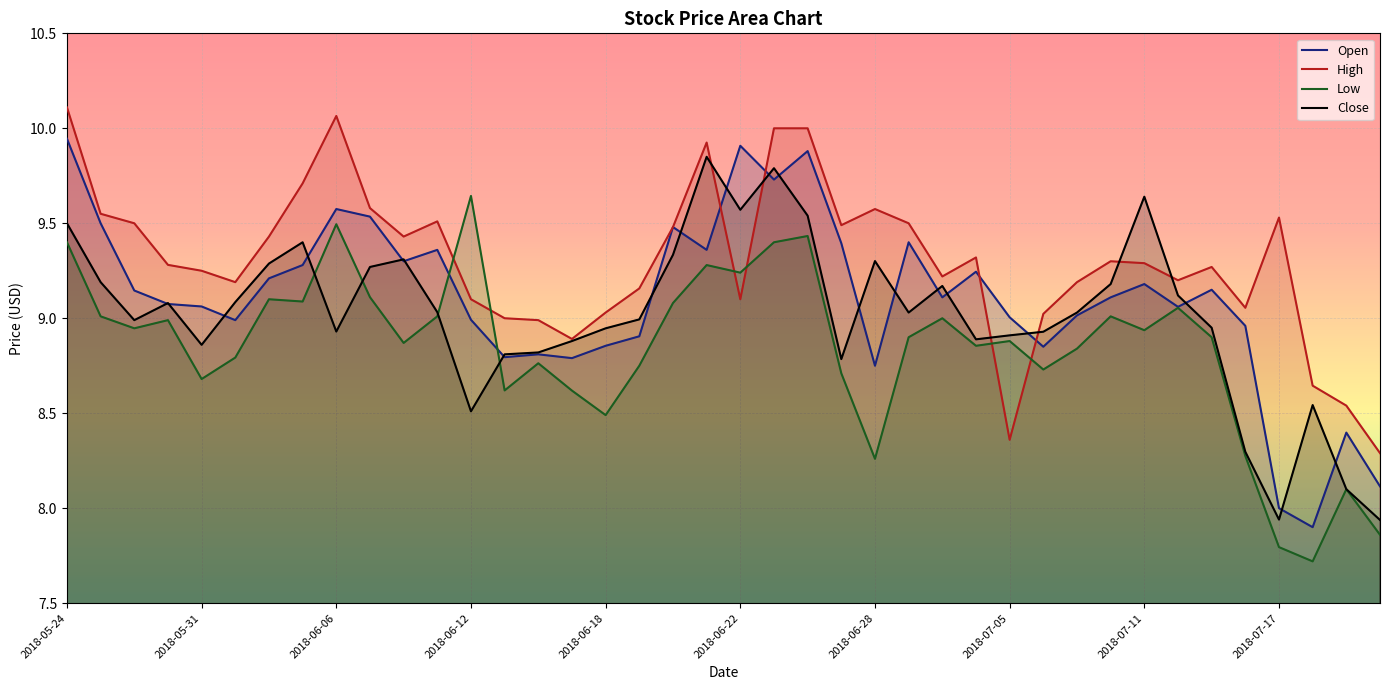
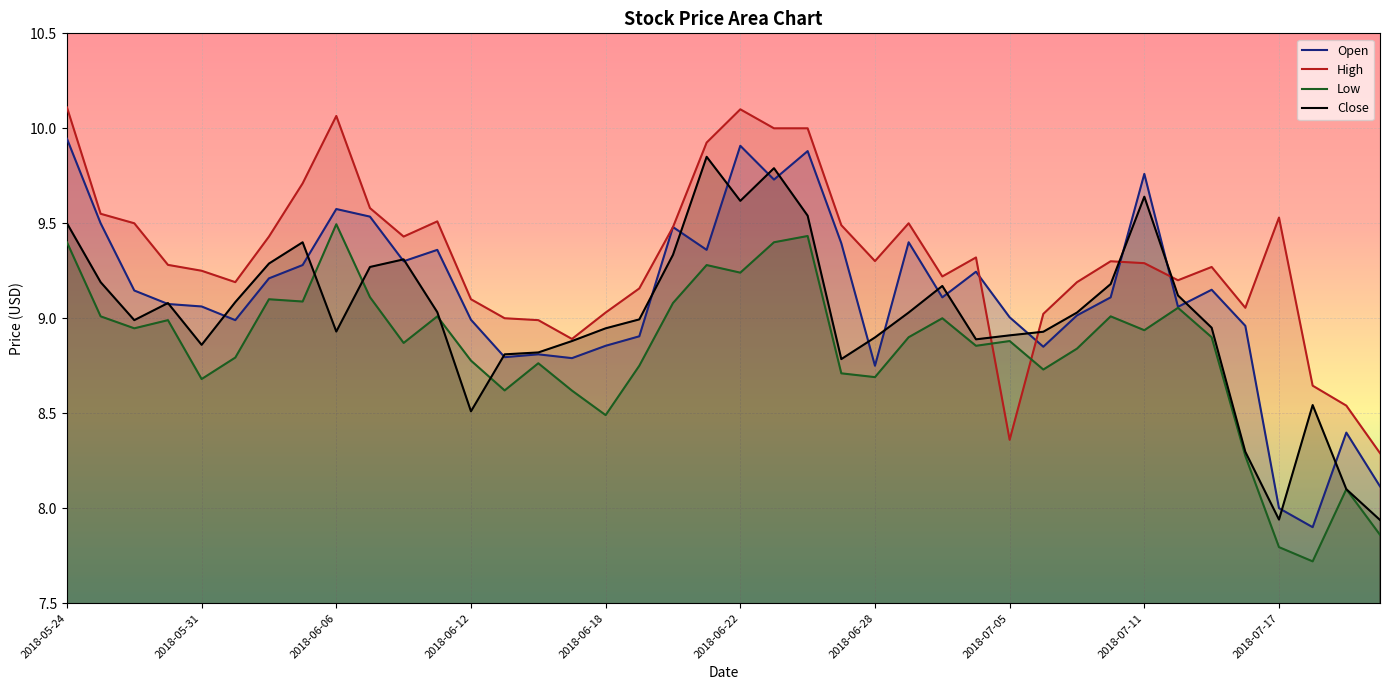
Low, 2018-06-12: 9.64 -> 8.78
High, 2018-06-22: 9.1 -> 10.1
Close, 2018-06-22: 9.57 -> 9.62
High, 2018-06-28: 9.58 -> 9.30
Low, 2018-06-28: 8.26 -> 8.69
Close, 2018-06-28: 9.30 -> 8.90
Open, 2018-07-11: 9.18 -> 9.76
